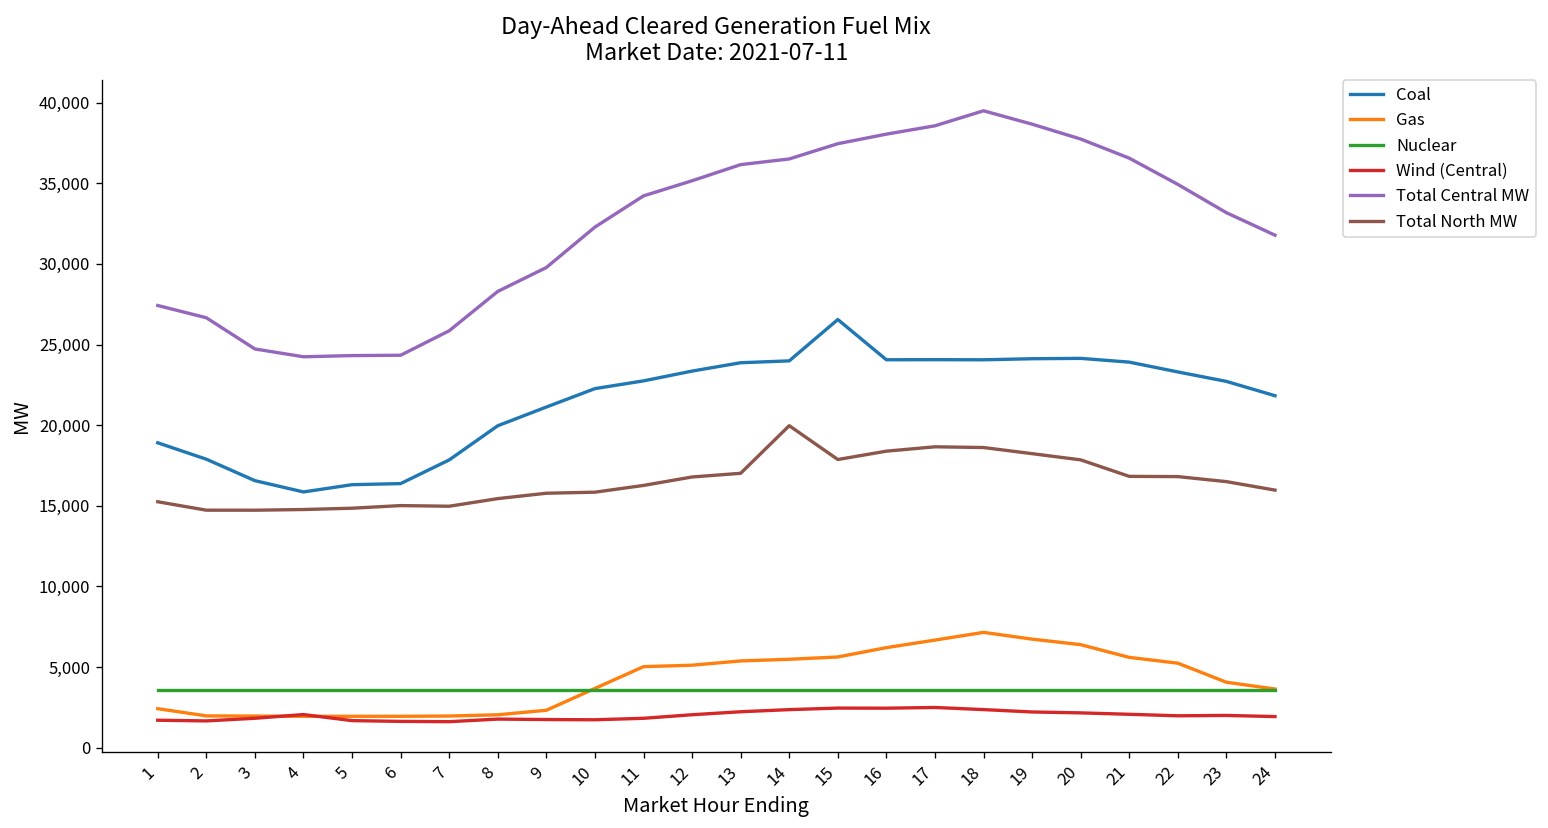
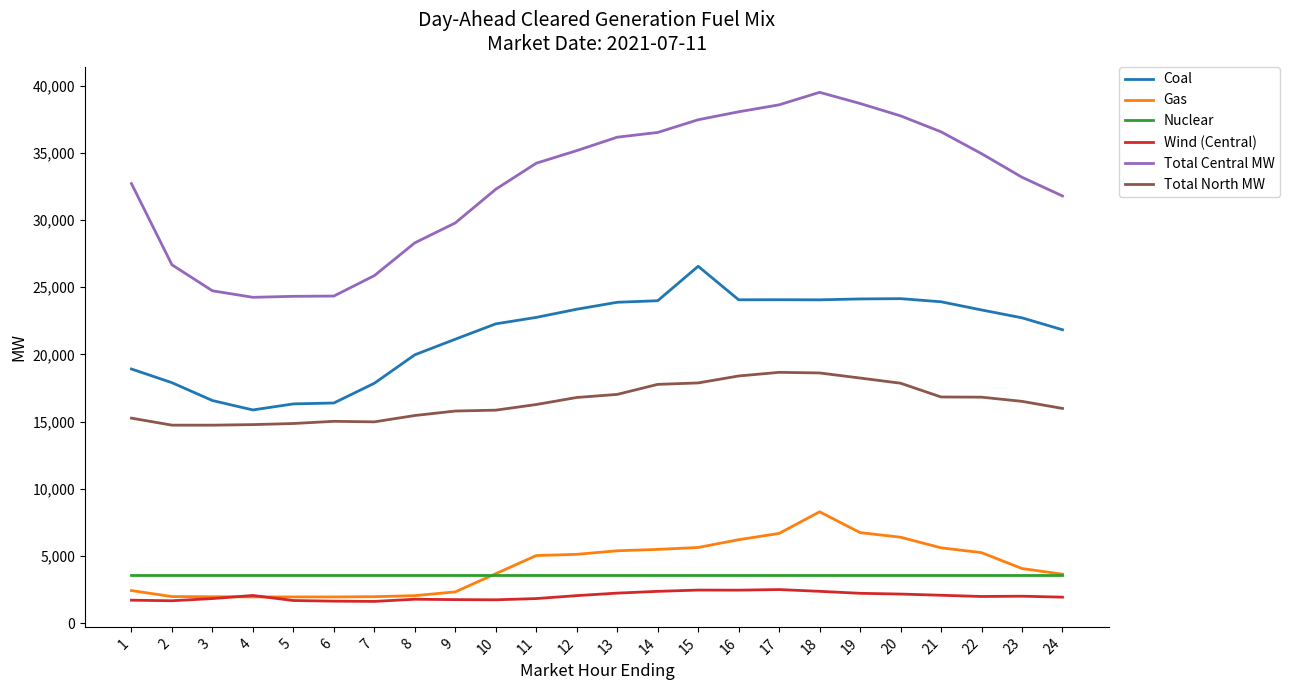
Total Central MW, 1: 27,400 -> 32,700
Total North MW, 14: 20,000 -> 17,800
Gas, 18: 7,200 -> 8,300
